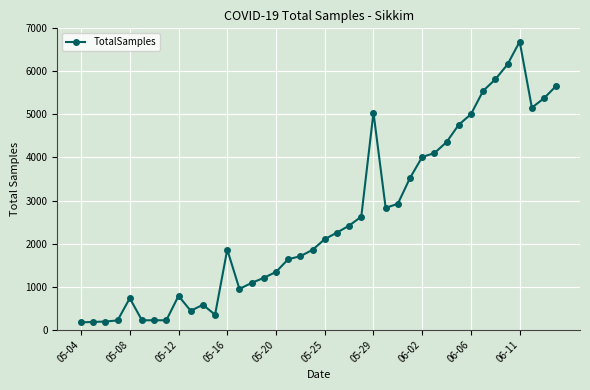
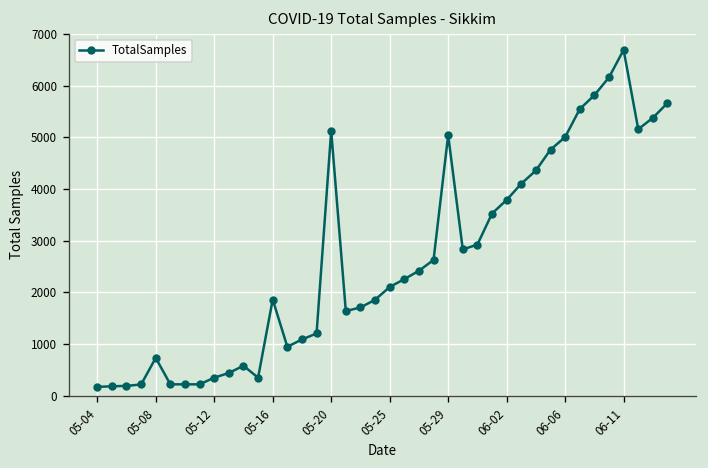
05-12: 800 -> 300
05-20: 1300 -> 5100
06-02: 4000 -> 3800
